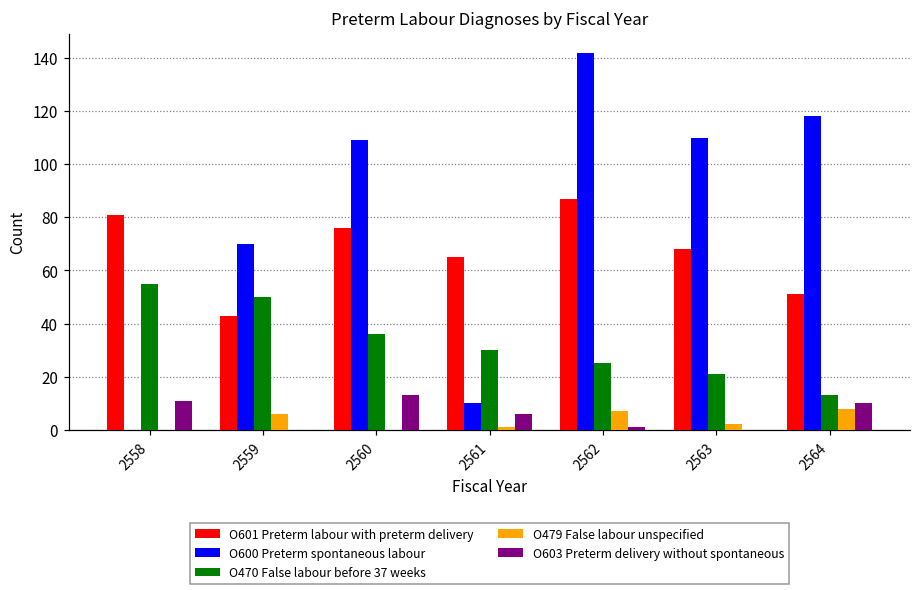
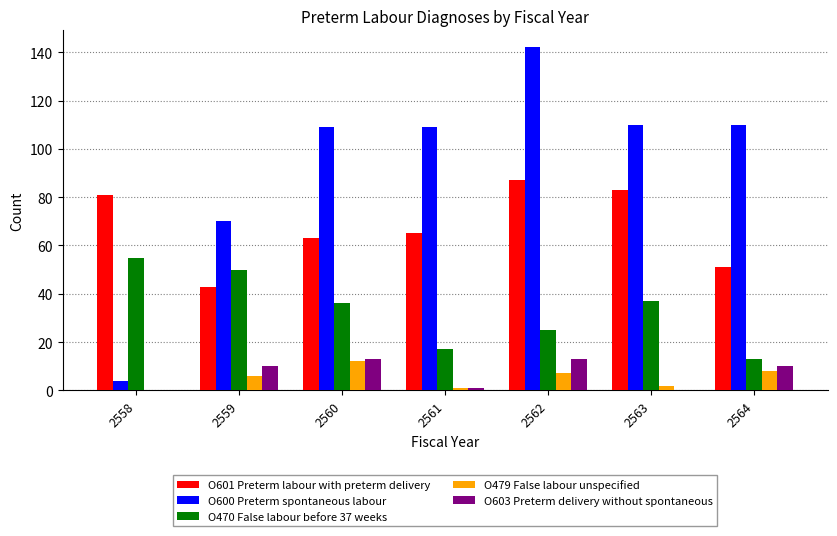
O600 Preterm spontaneous labour, 2558: 0 -> 4
O603 Preterm delivery without spontaneous, 2558: 11 -> 0
O603 Preterm delivery without spontaneous, 2559: 0 -> 10
O601 Preterm labour with preterm delivery, 2560: 76 -> 63
O479 False labour unspecified, 2560: 0 -> 12
O600 Preterm spontaneous labour, 2561: 10 -> 109
O470 False labour before 37 weeks, 2561: 30 -> 17
O603 Preterm delivery without spontaneous, 2561: 6 -> 1
O603 Preterm delivery without spontaneous, 2562: 1 -> 13
O601 Preterm labour with preterm delivery, 2563: 68 -> 83
O470 False labour before 37 weeks, 2563: 21 -> 37
O600 Preterm spontaneous labour, 2564: 118 -> 110
